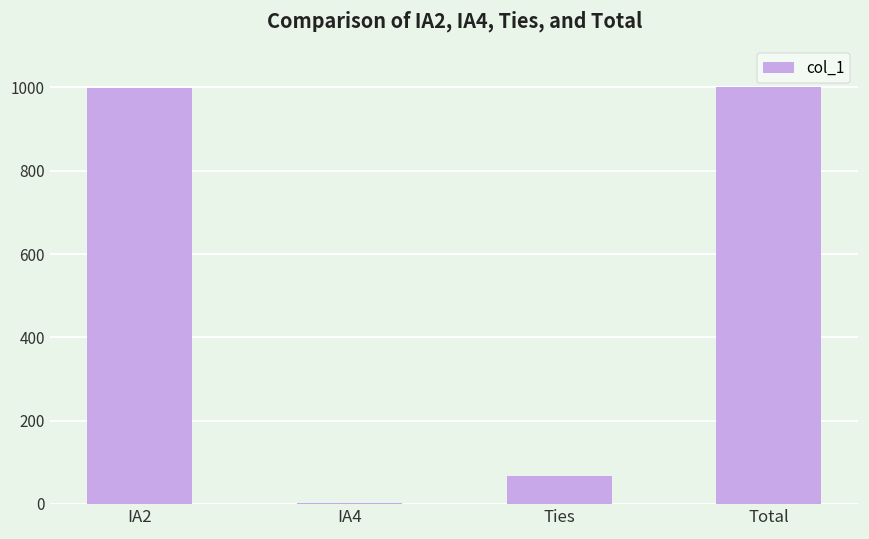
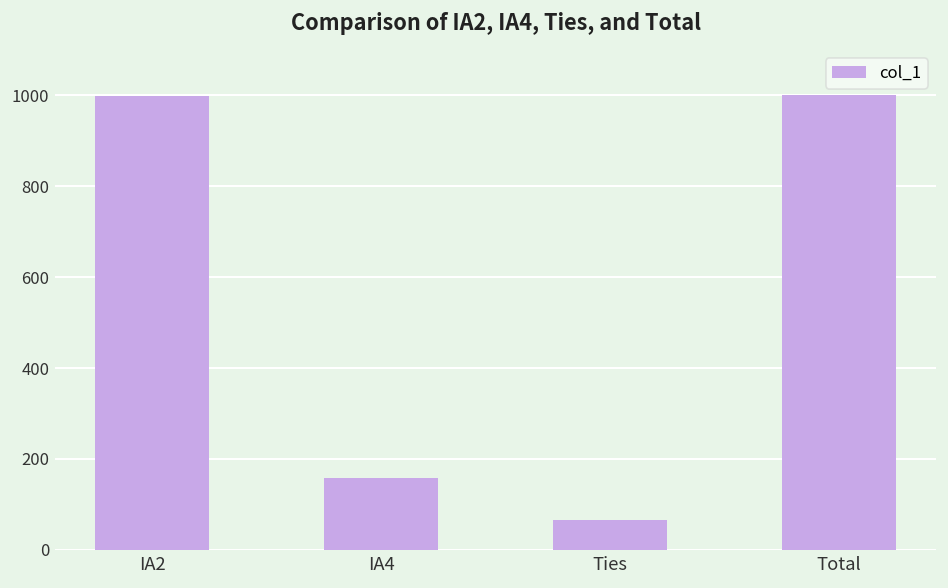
IA4: 0 -> 160
